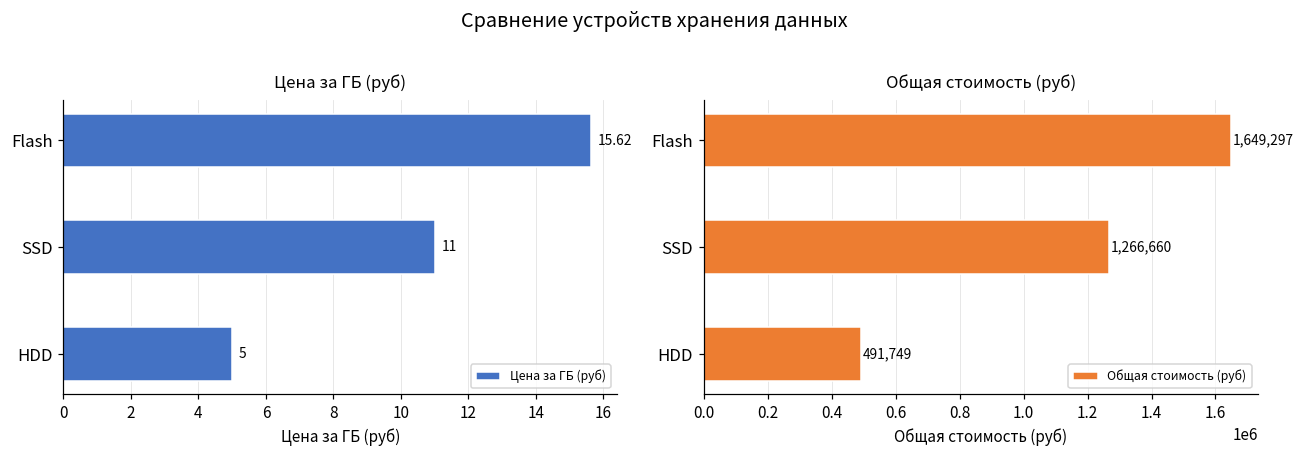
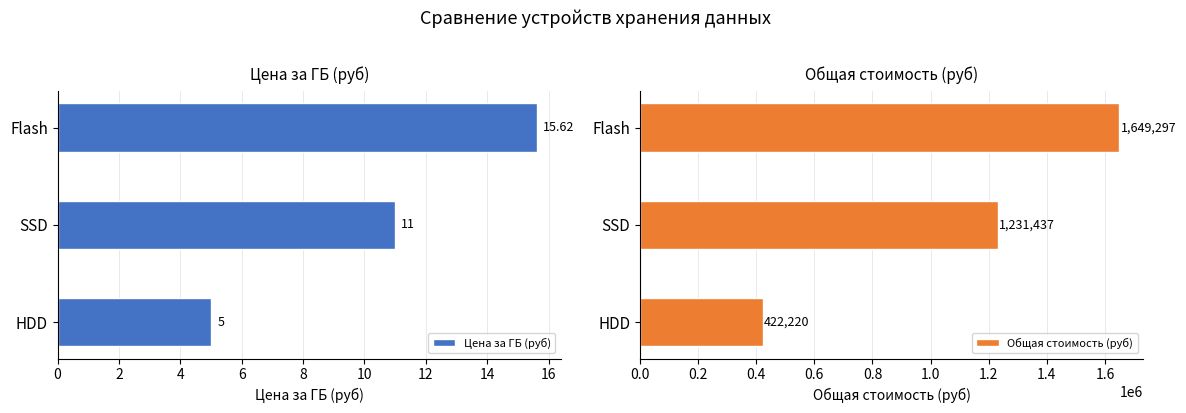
Общая стоимость (руб), SSD: 1,266,660 -> 1,231,437
Общая стоимость (руб), HDD: 491,749 -> 422,220
